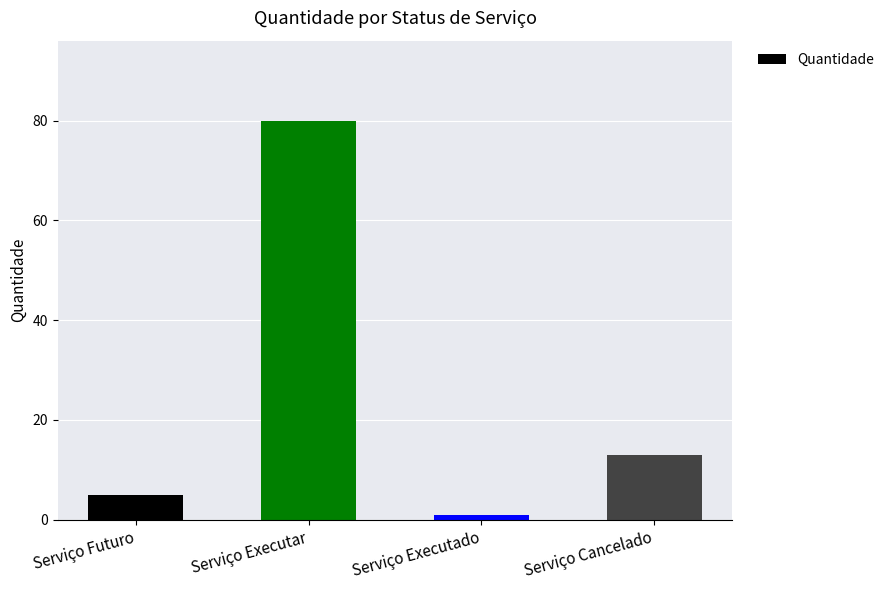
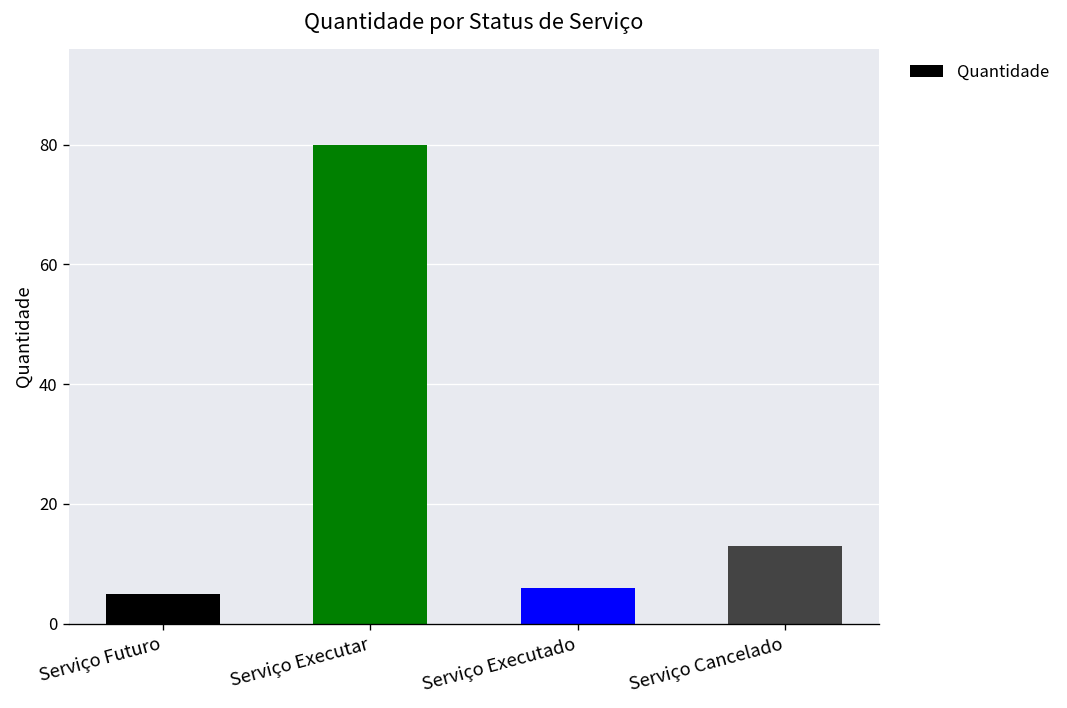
Serviço Executado: 1 -> 6
